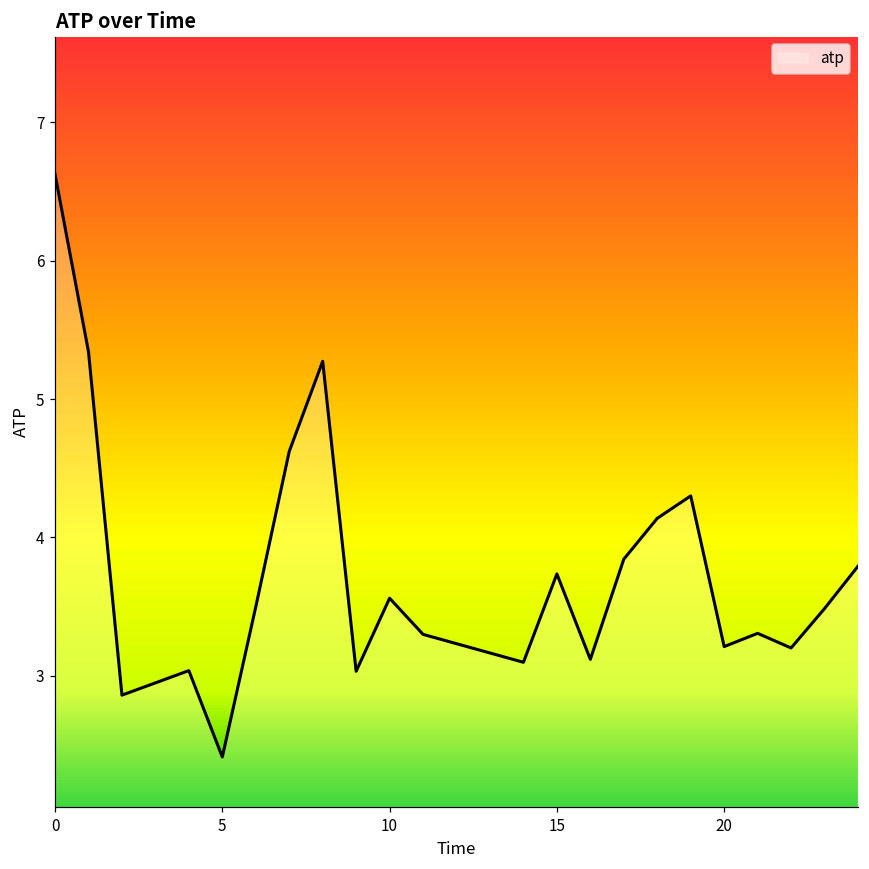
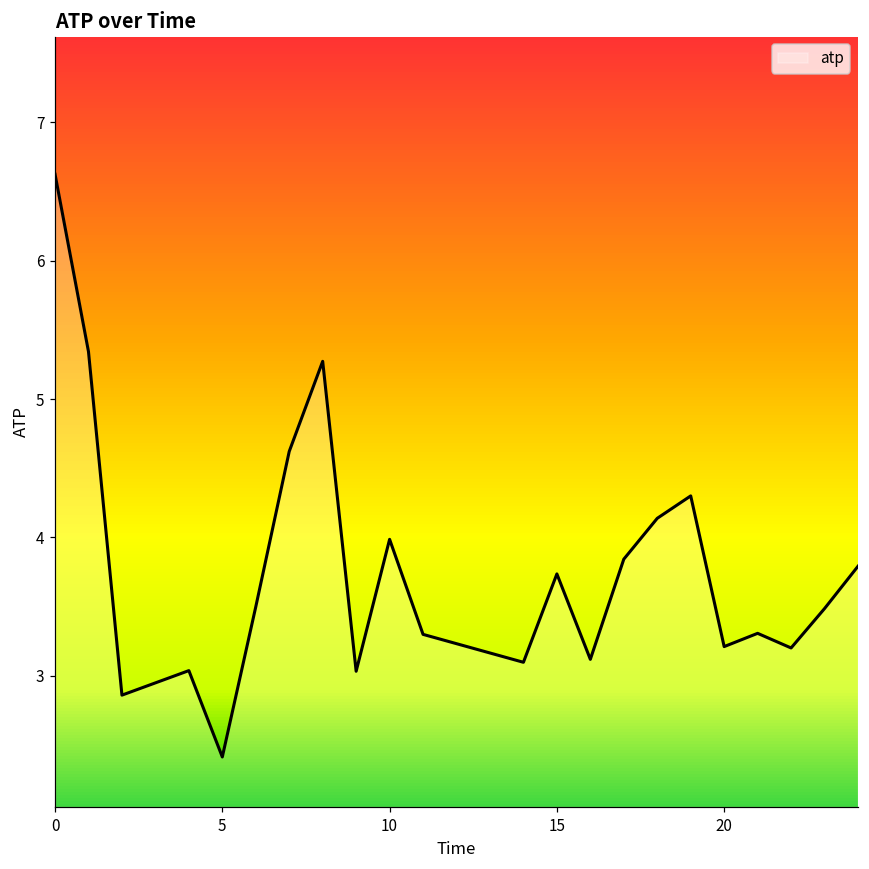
10: 3.56 -> 3.99
